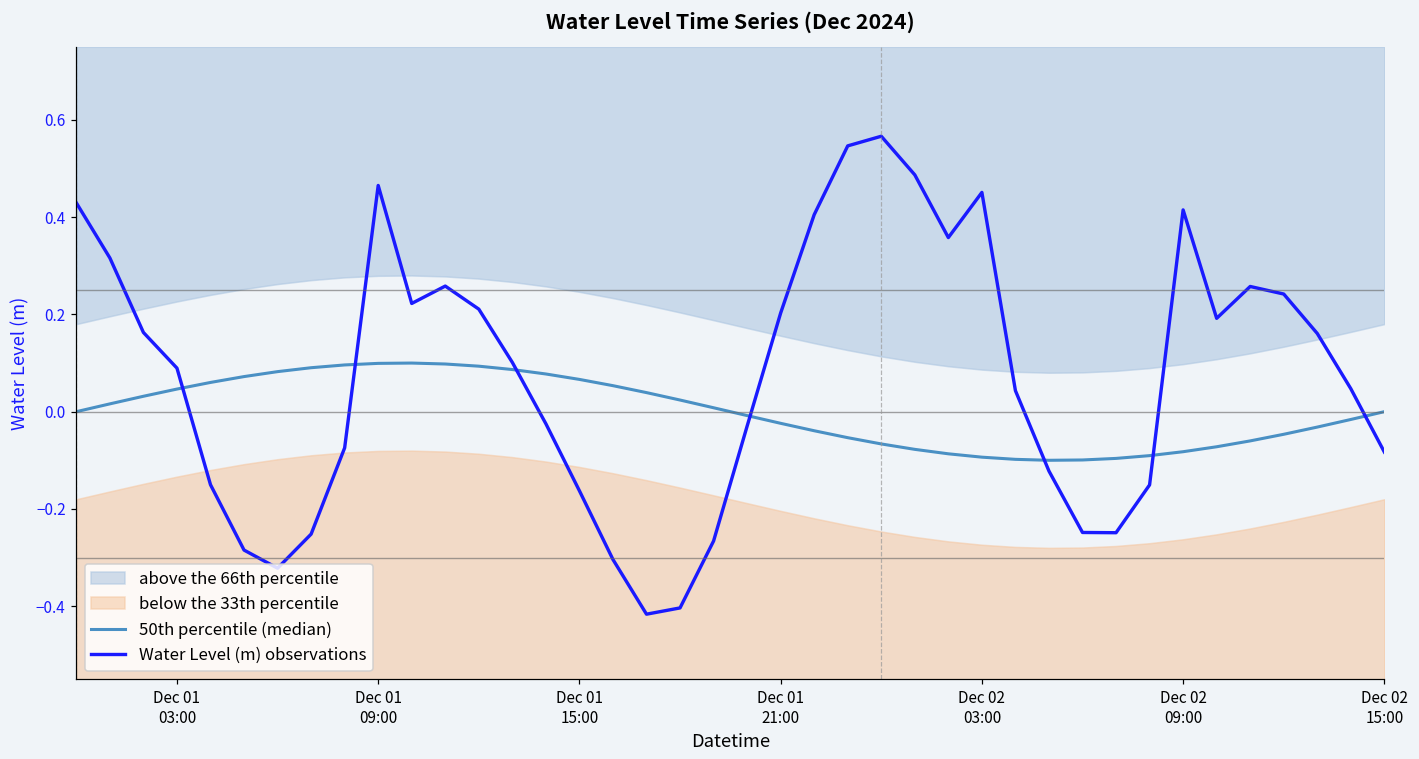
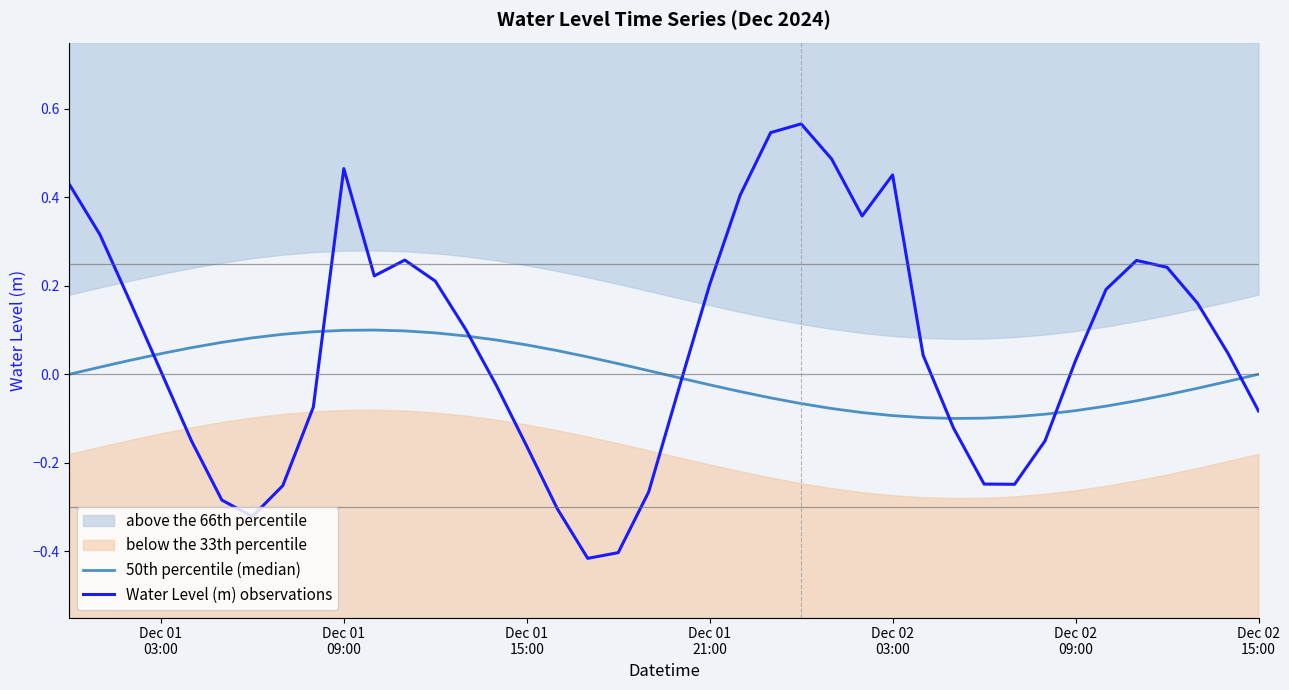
Water Level (m) observations, Dec 01 03:00: 0.09 -> 0.01
Water Level (m) observations, Dec 02 09:00: 0.41 -> 0.03
